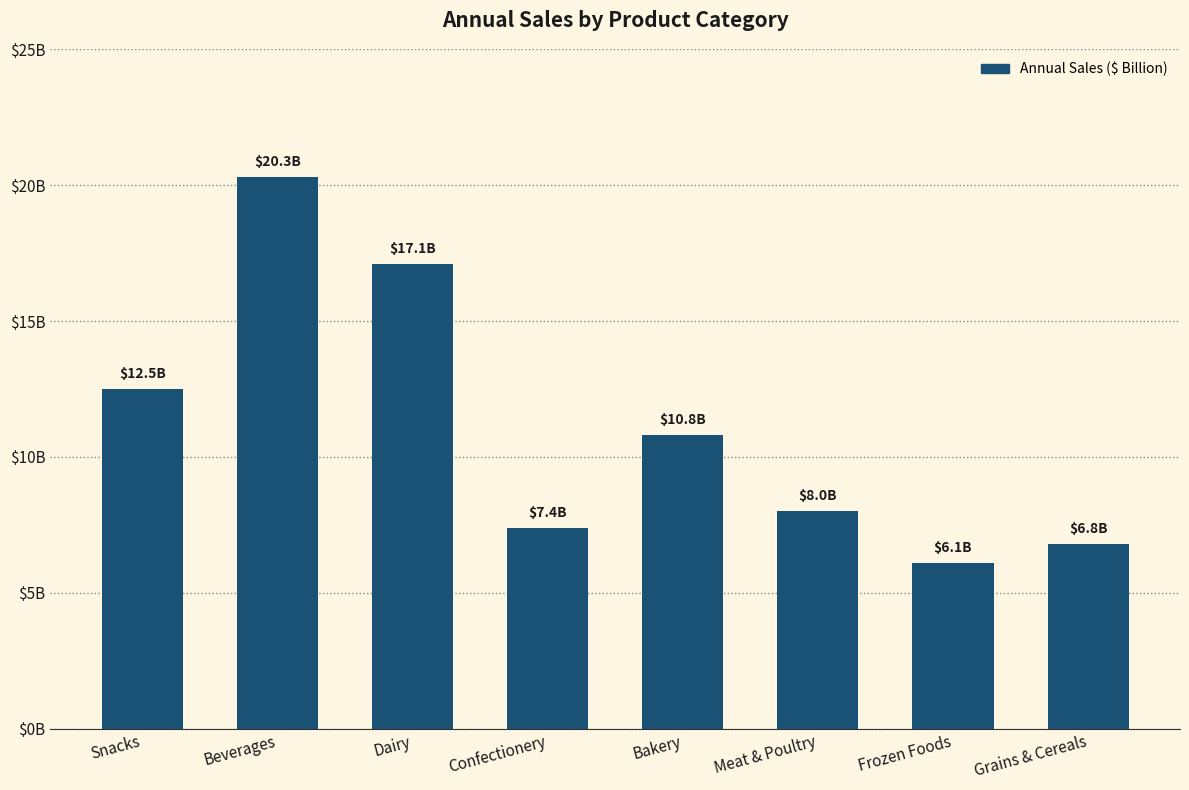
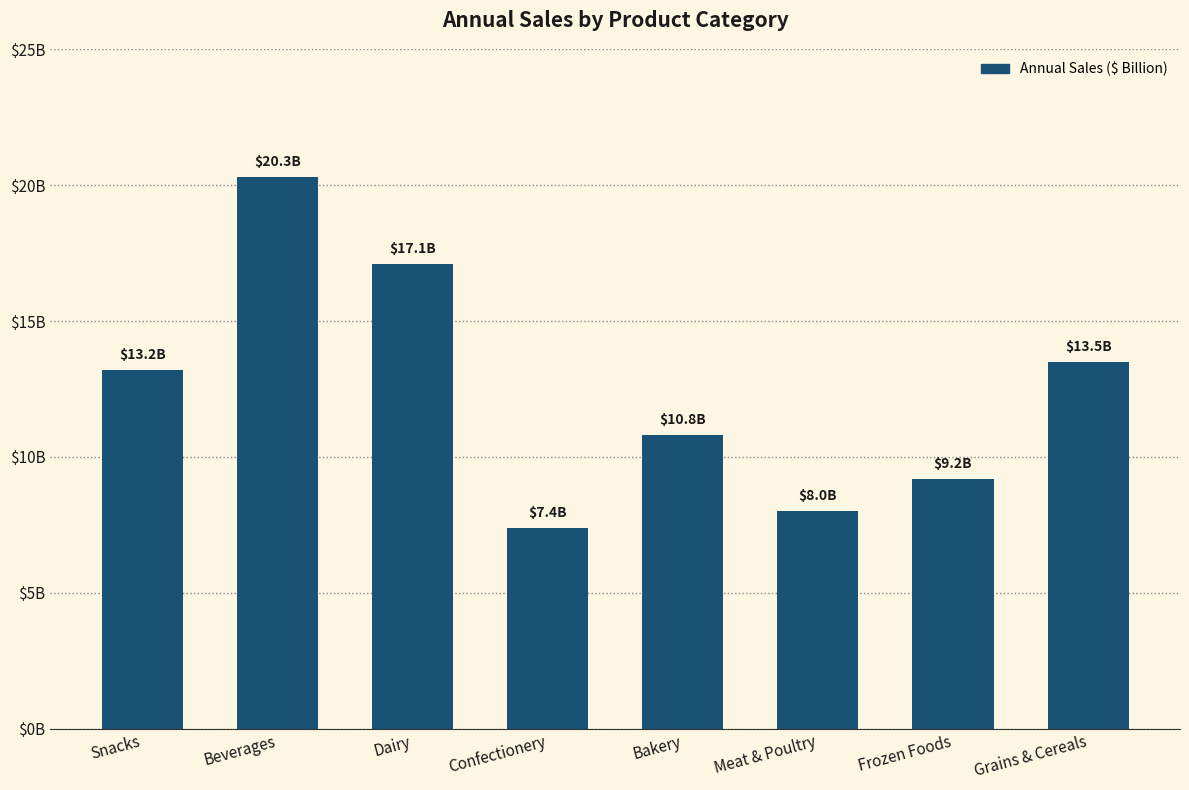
Snacks: $12.5B -> $13.2B
Frozen Foods: $6.1B -> $9.2B
Grains & Cereals: $6.8B -> $13.5B
